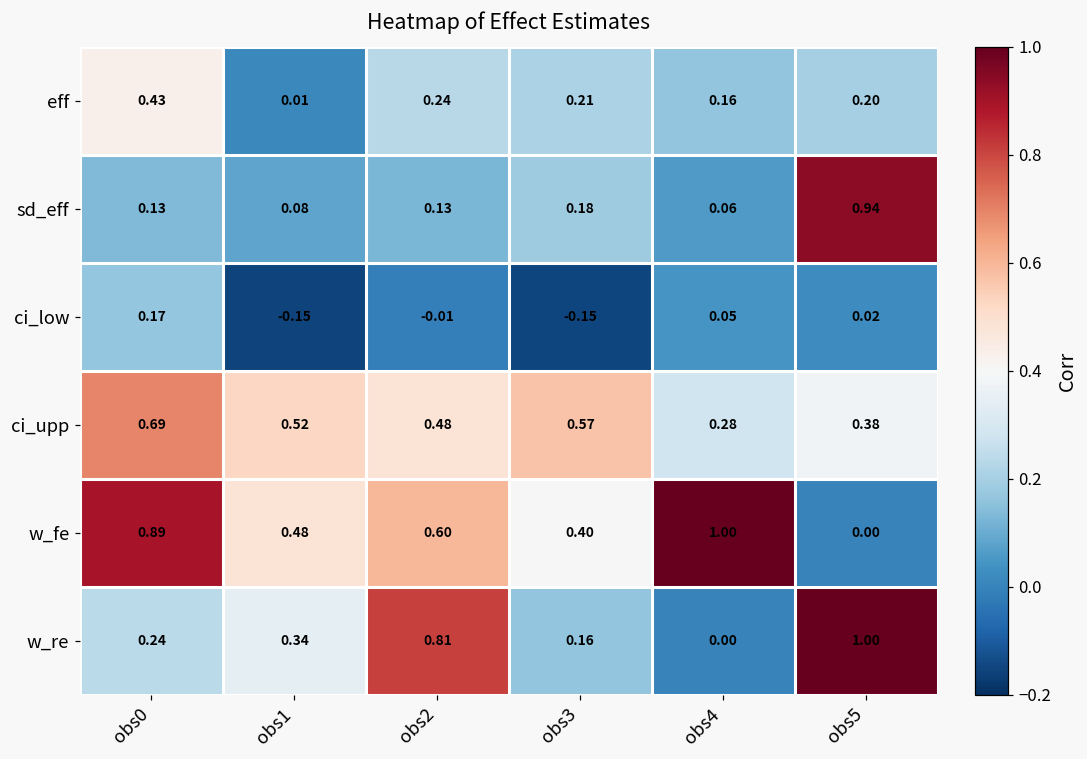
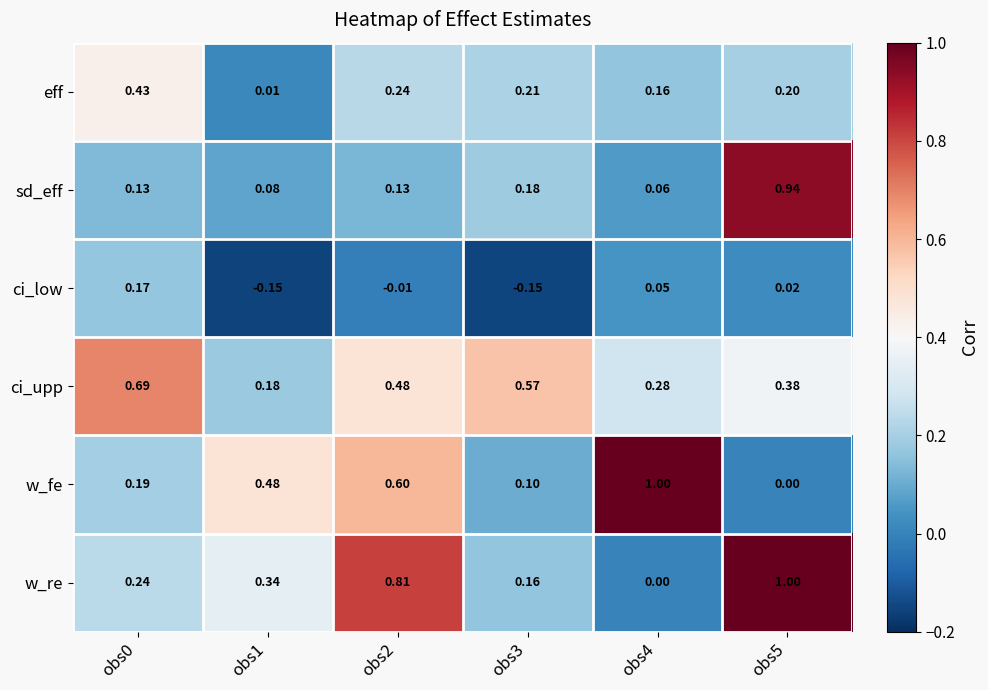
ci_upp, obs1: 0.52 -> 0.18
w_fe, obs0: 0.89 -> 0.19
w_fe, obs3: 0.40 -> 0.10
